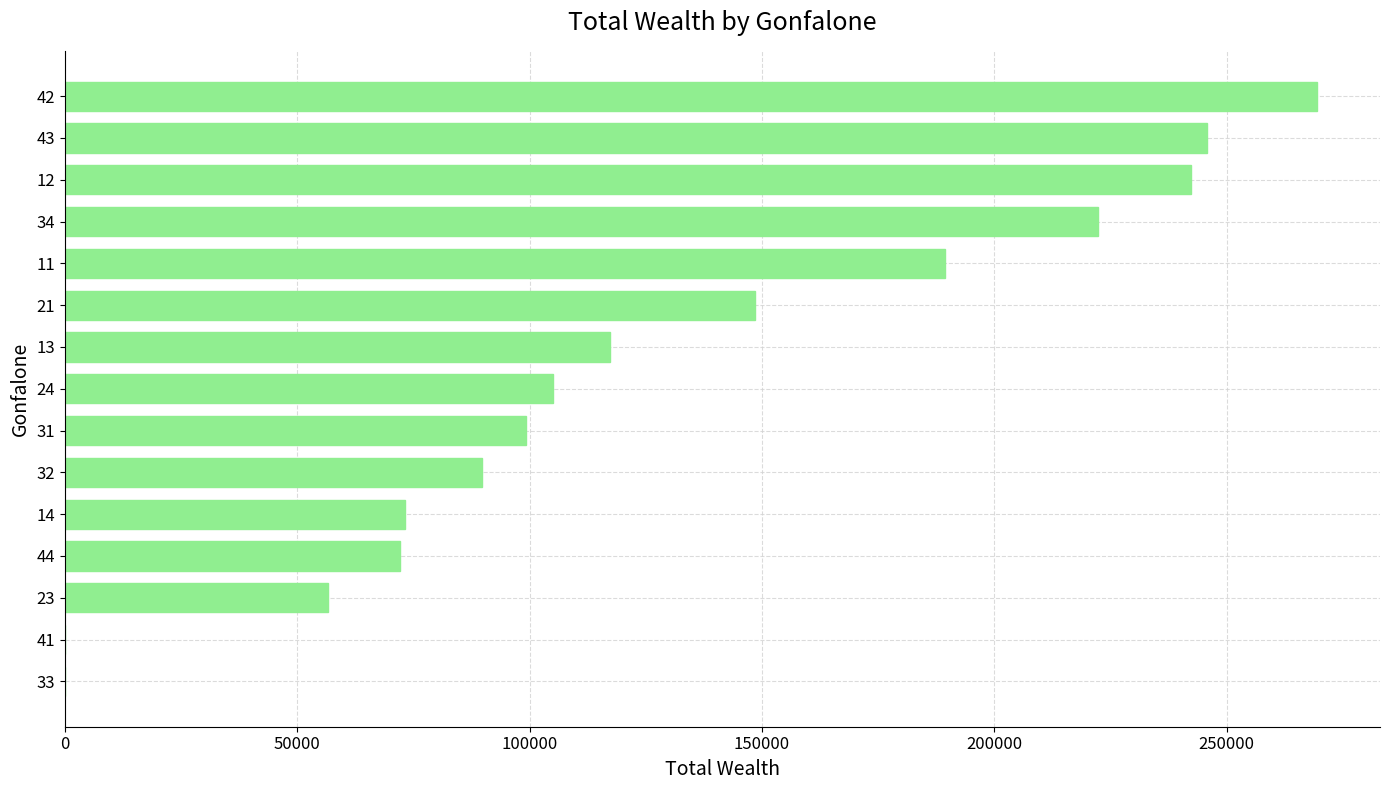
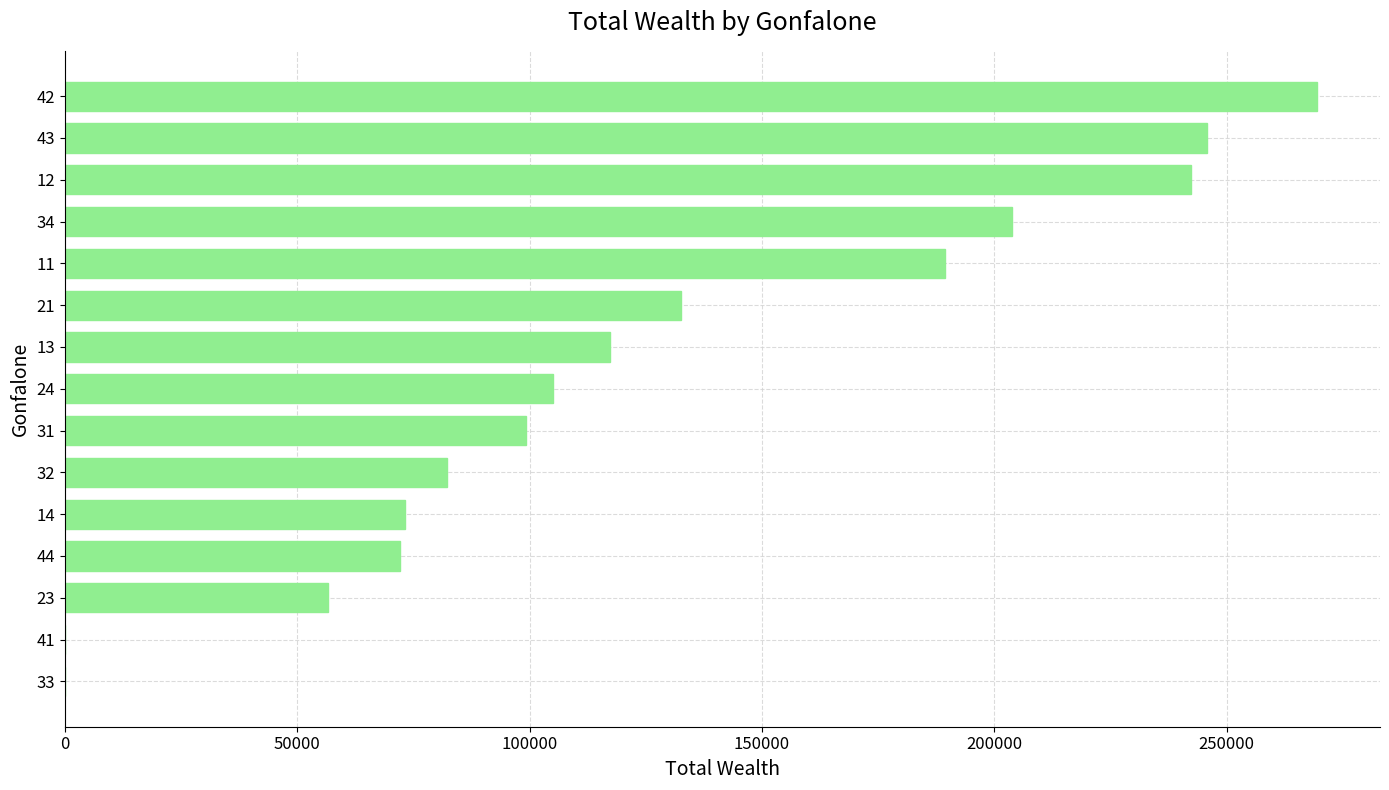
34: 222000 -> 204000
21: 148000 -> 133000
32: 90000 -> 82000
